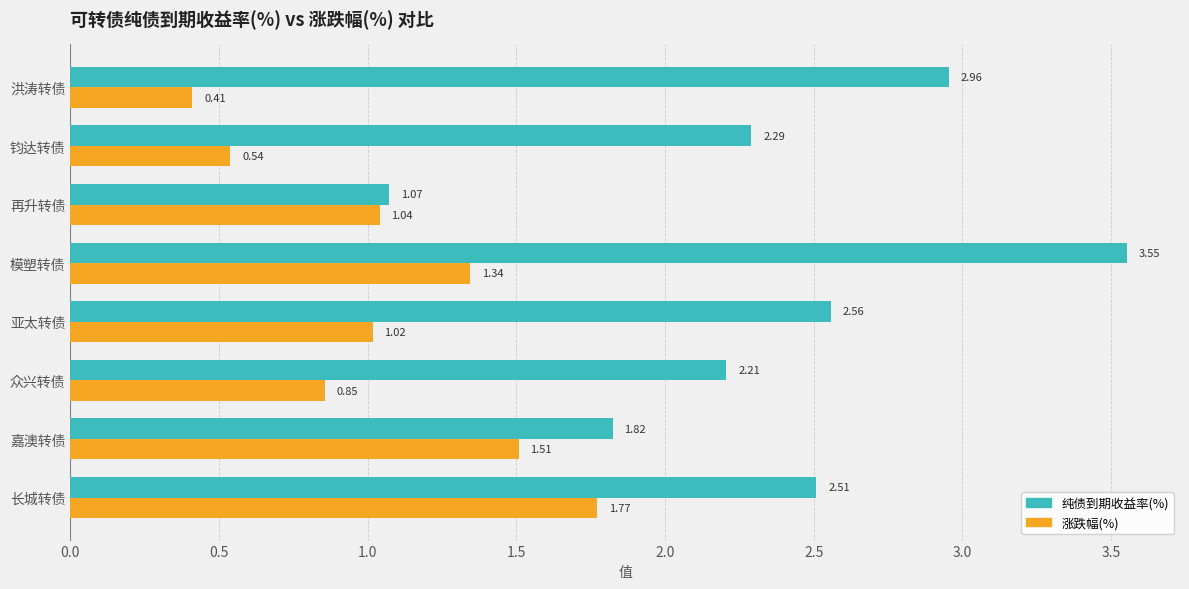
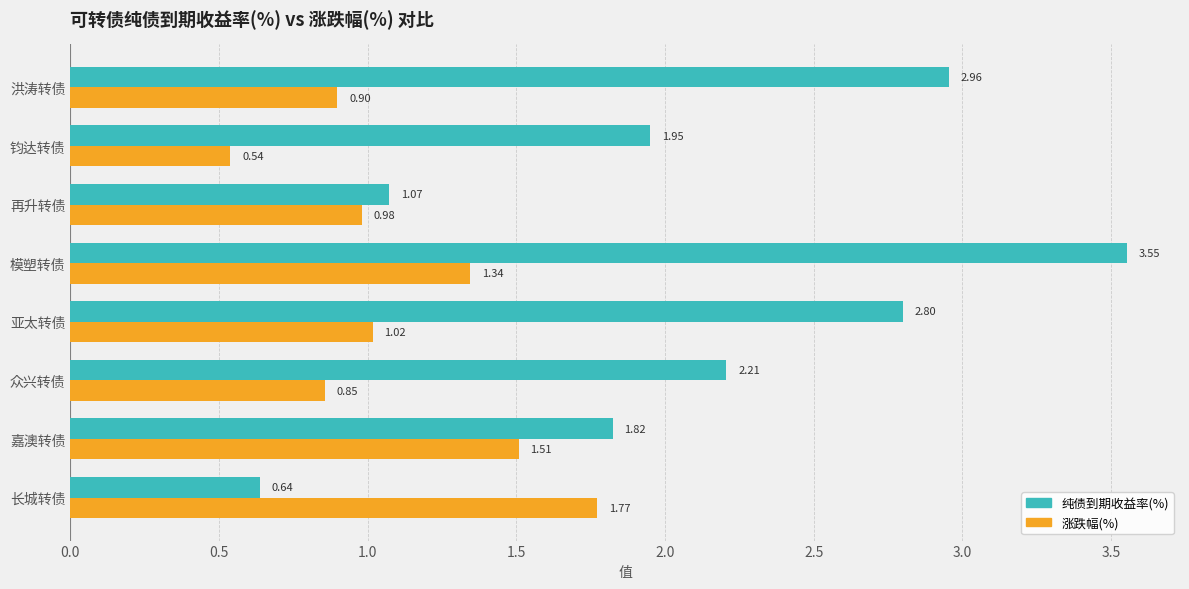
涨跌幅(%), 洪涛转债: 0.41 -> 0.90
纯债到期收益率(%), 钧达转债: 2.29 -> 1.95
涨跌幅(%), 再升转债: 1.04 -> 0.98
纯债到期收益率(%), 亚太转债: 2.56 -> 2.80
纯债到期收益率(%), 长城转债: 2.51 -> 0.64
